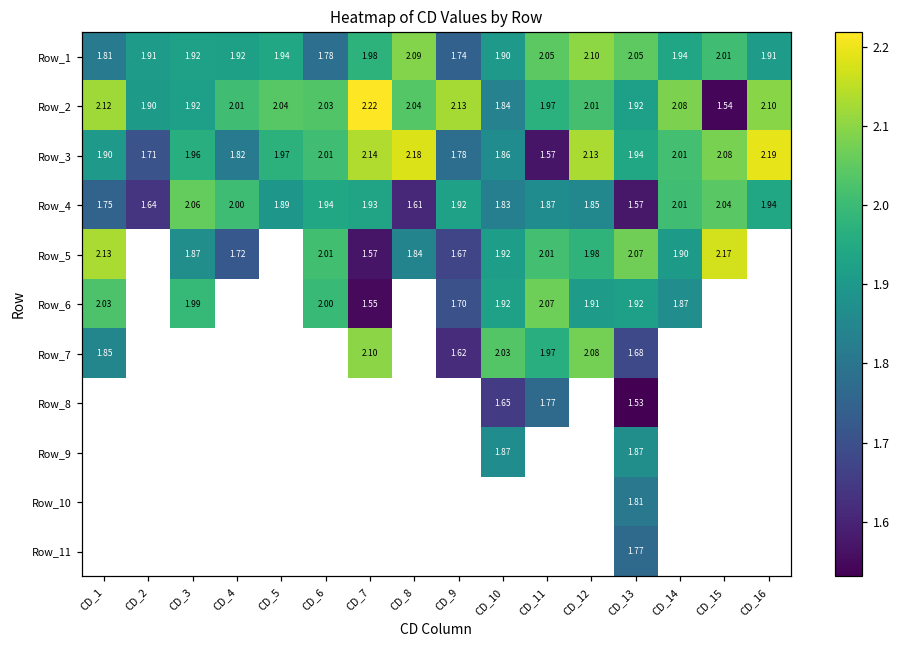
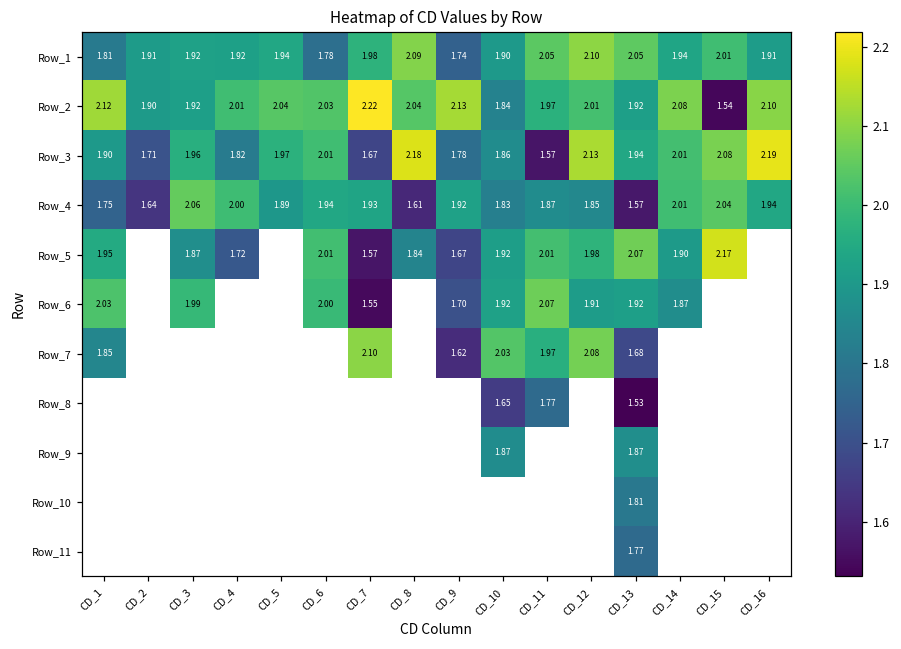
Row_3, CD_7: 2.14 -> 1.67
Row_5, CD_1: 2.13 -> 1.95
